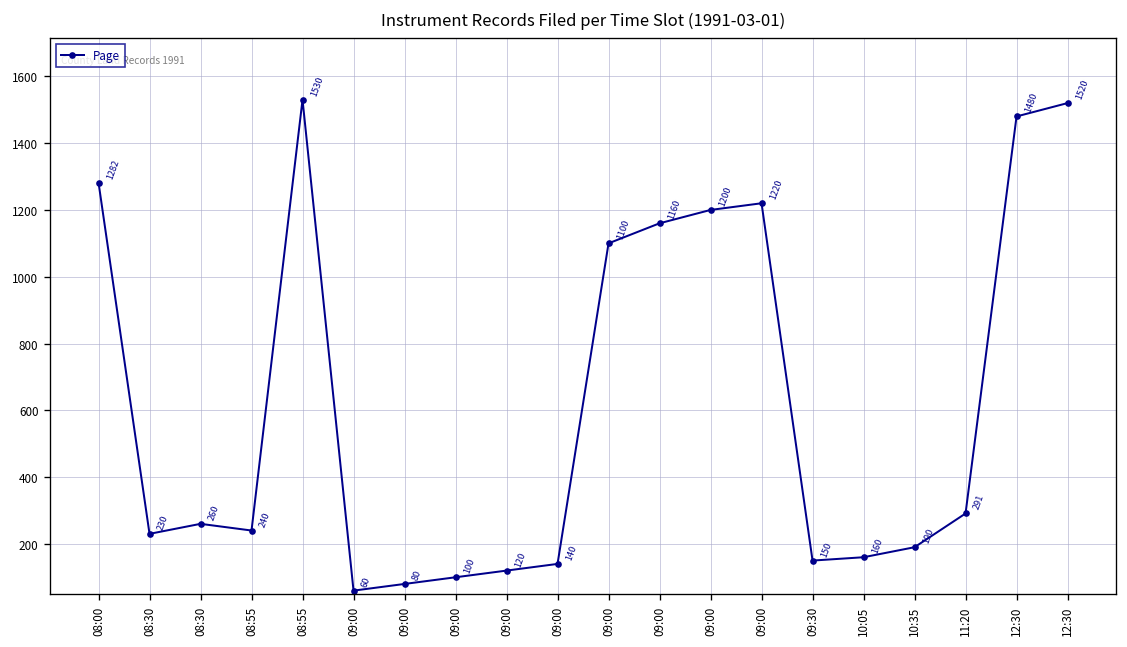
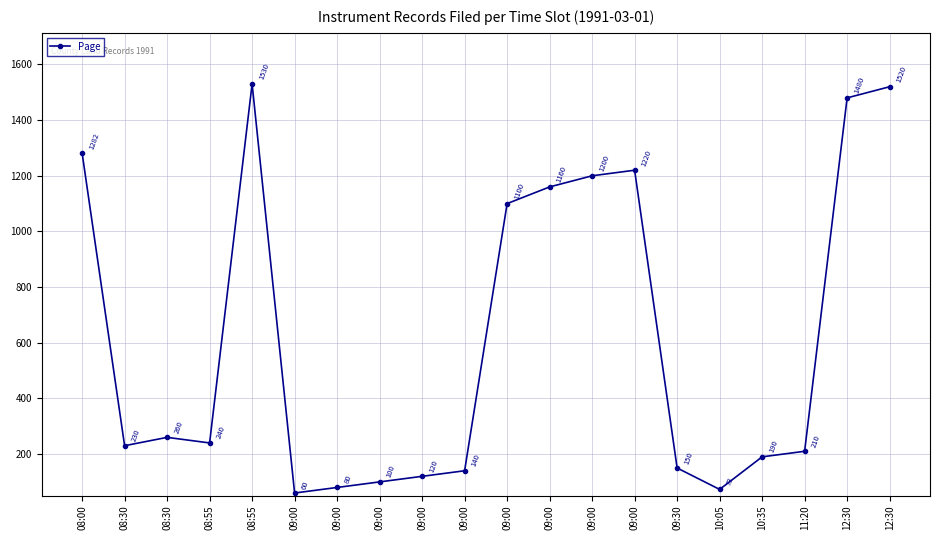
10:05: 160 -> 73
11:20: 291 -> 210
